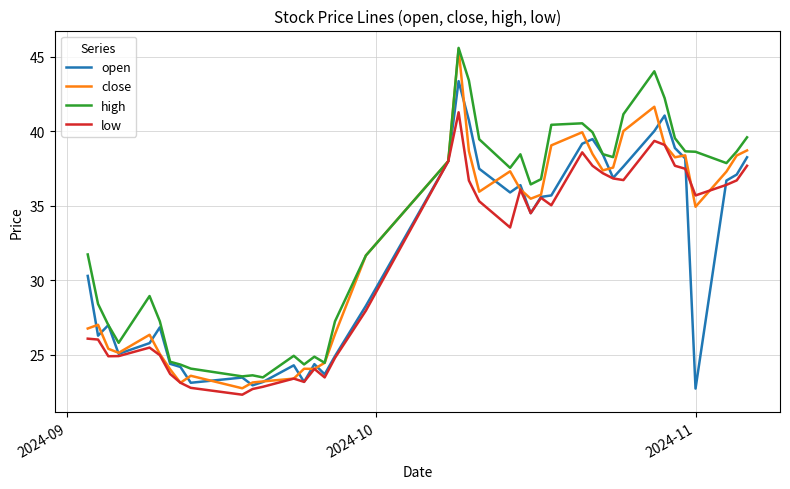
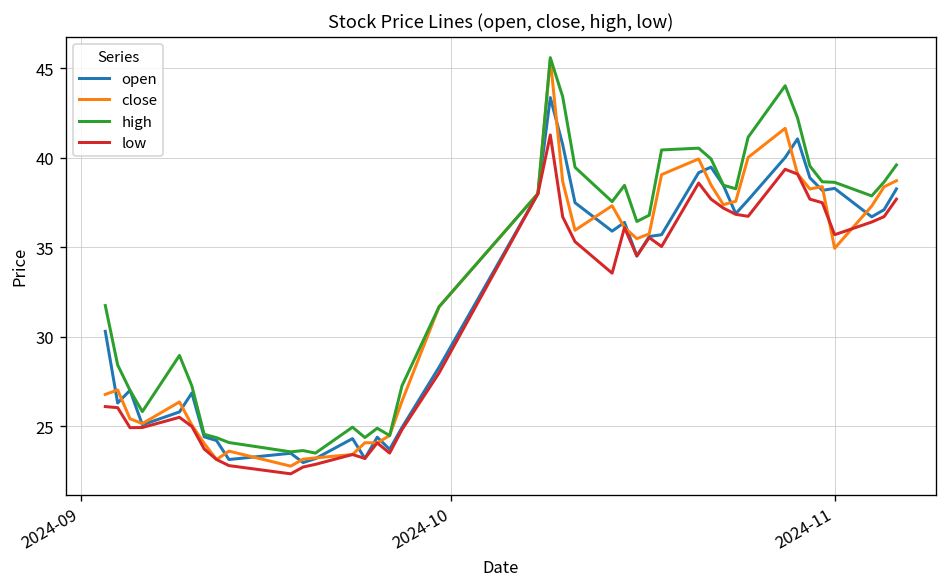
open, 2024-11: 22.7 -> 38.3
